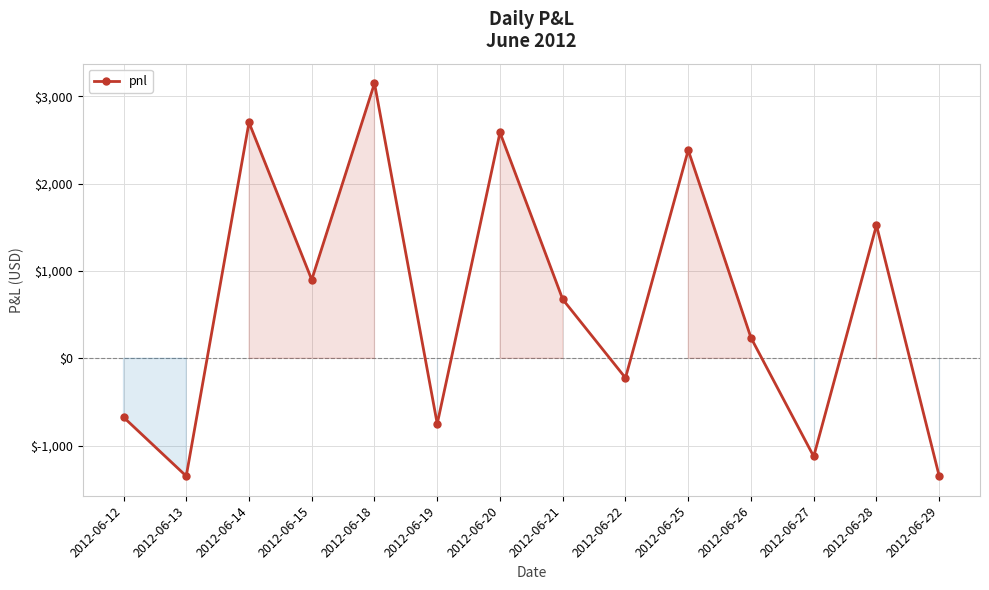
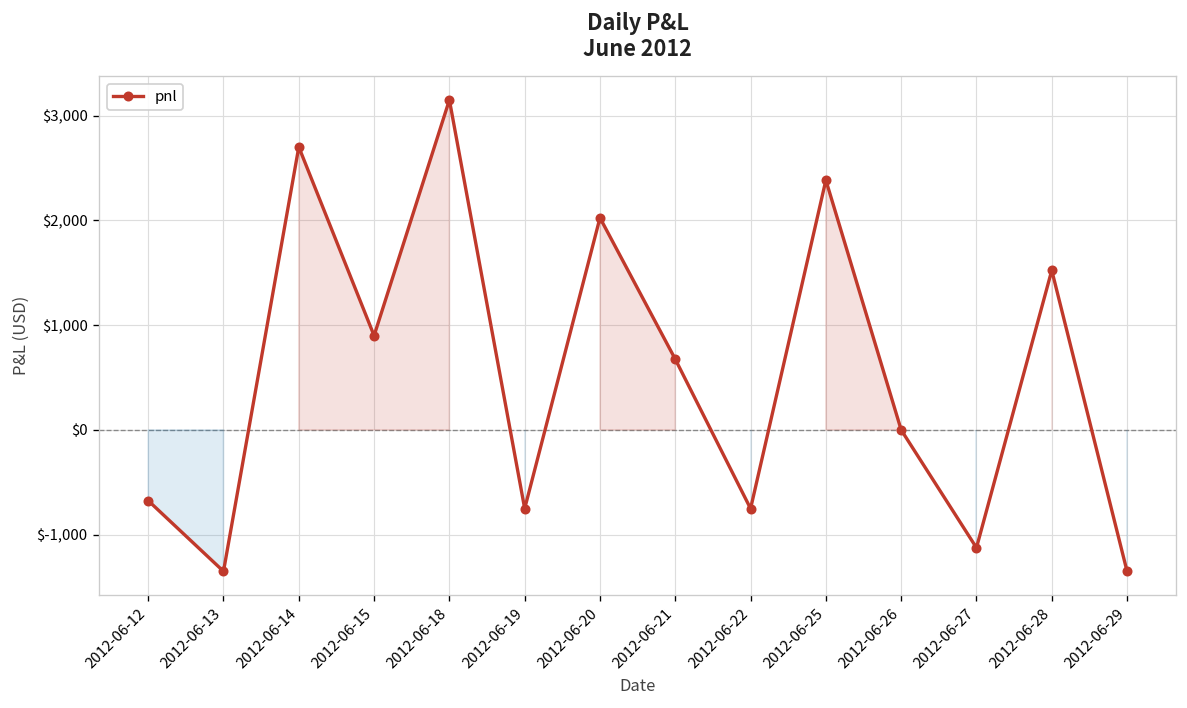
2012-06-20: $2,600 -> $2,000
2012-06-22: $-200 -> $-800
2012-06-26: $200 -> $0
